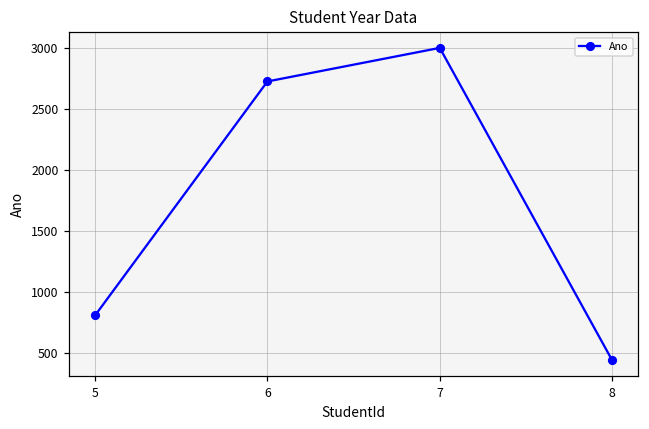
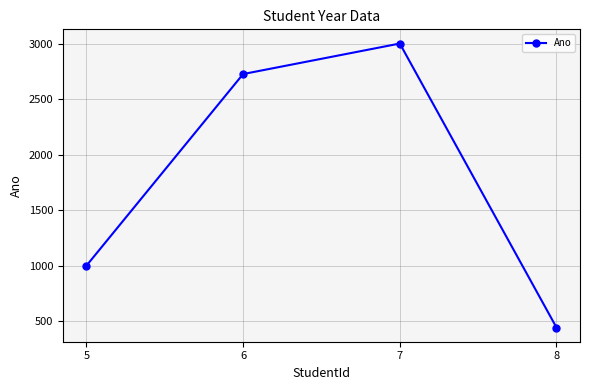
5: 810 -> 1000
